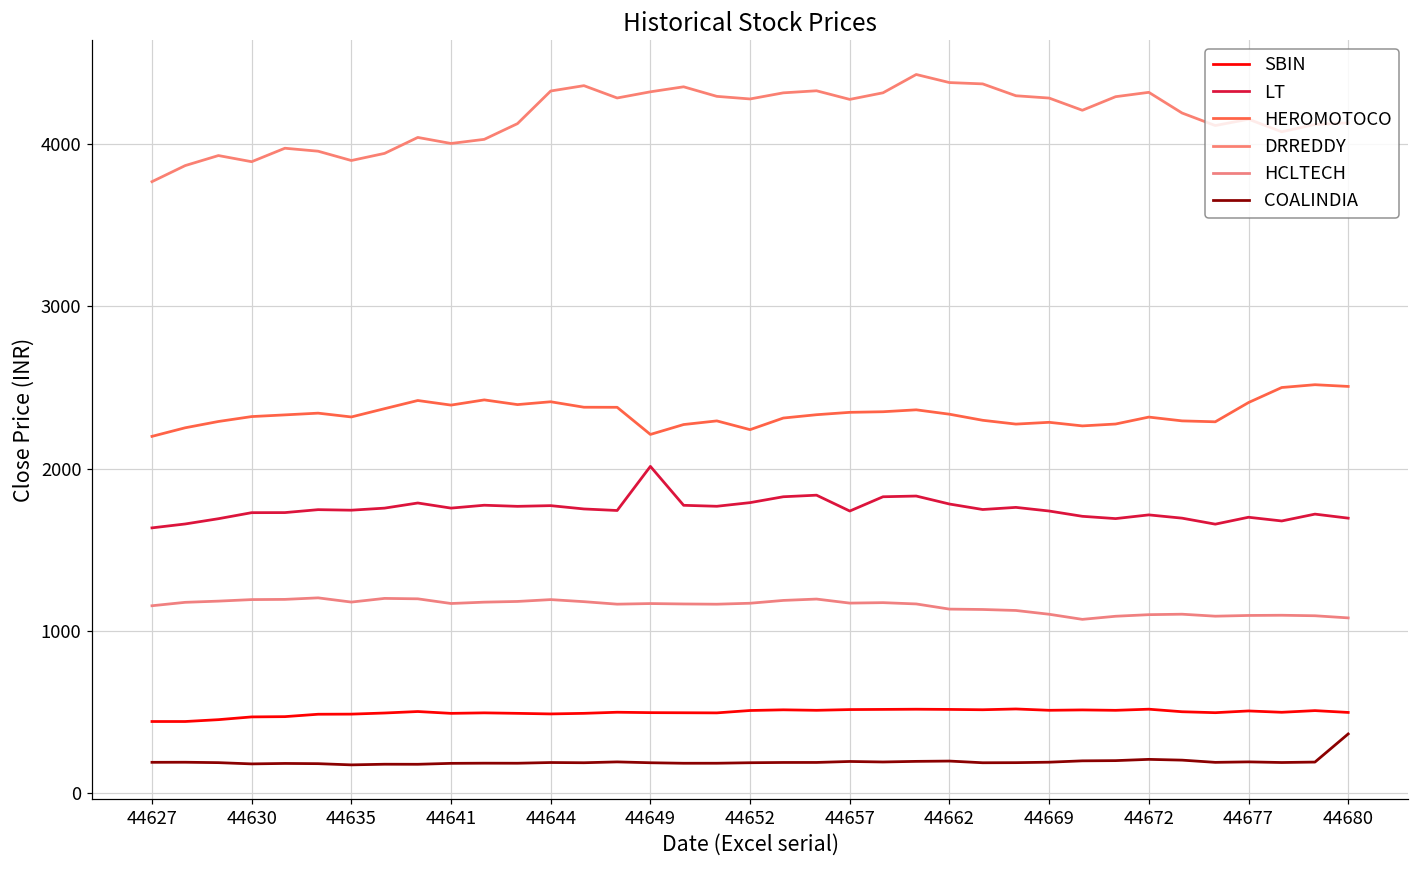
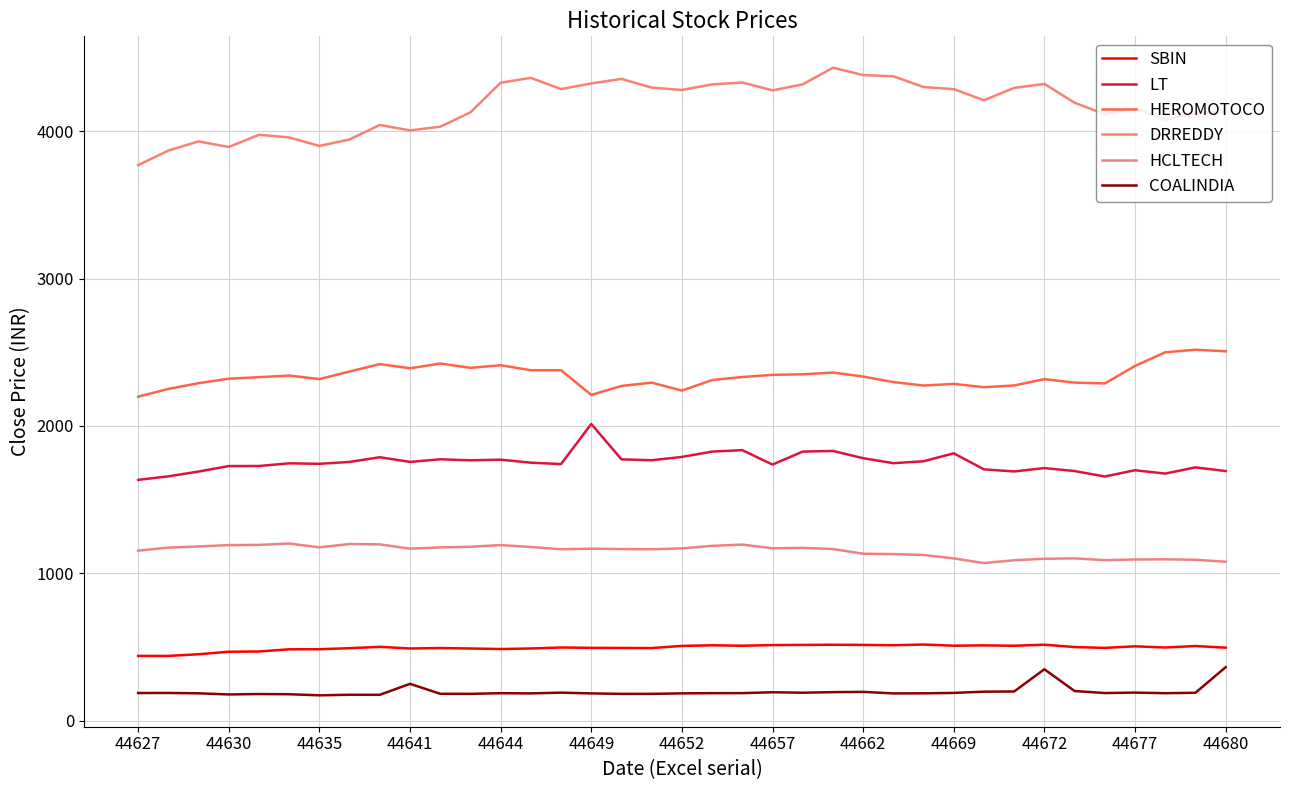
COALINDIA, 44641: 180 -> 250
LT, 44669: 1740 -> 1810
COALINDIA, 44672: 210 -> 350
